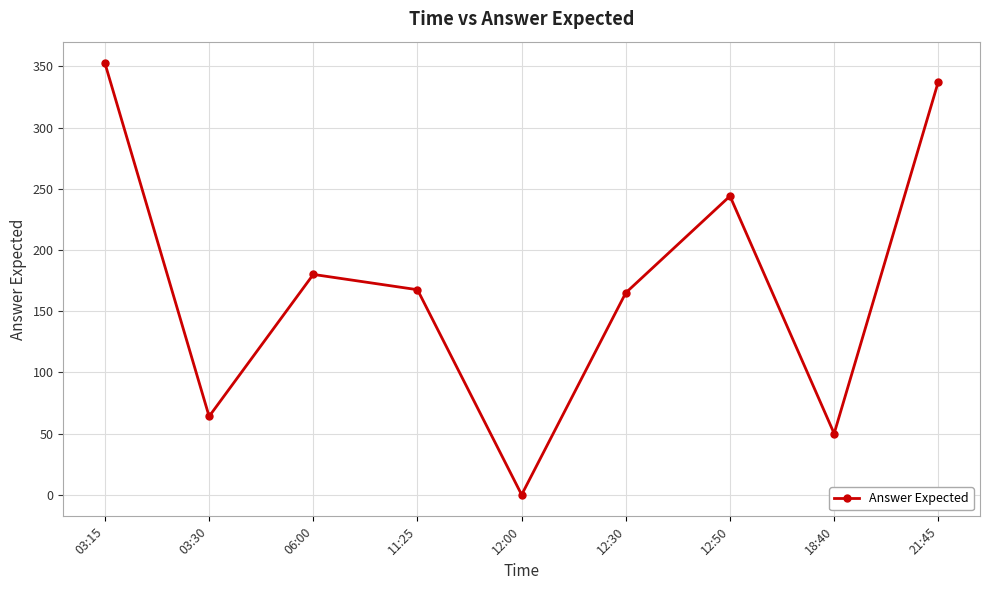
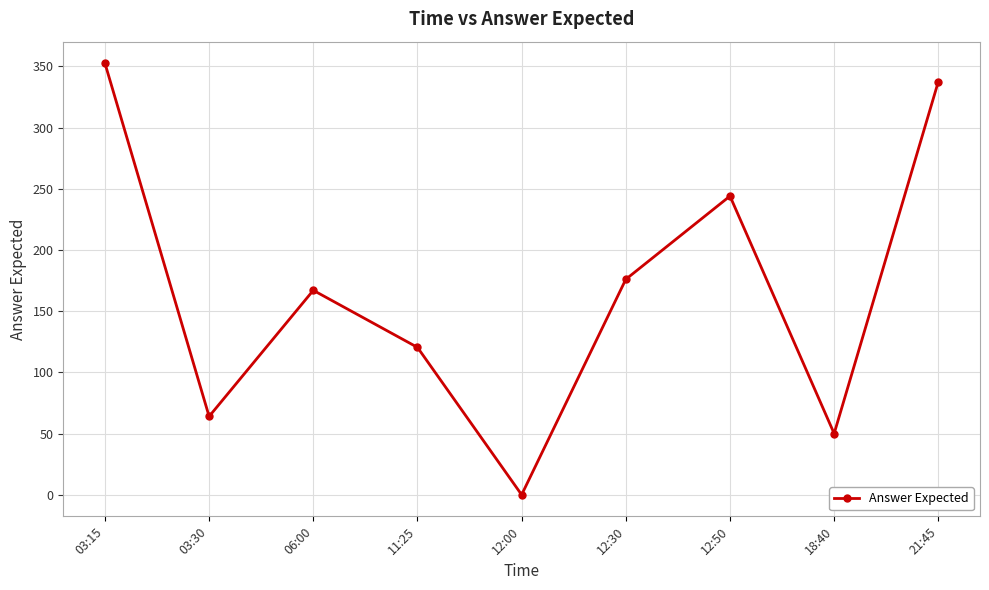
06:00: 180 -> 167
11:25: 168 -> 120
12:30: 165 -> 176
